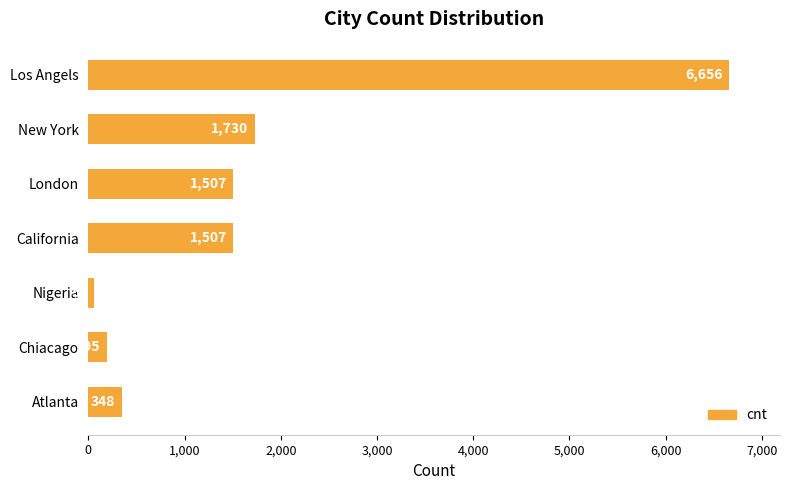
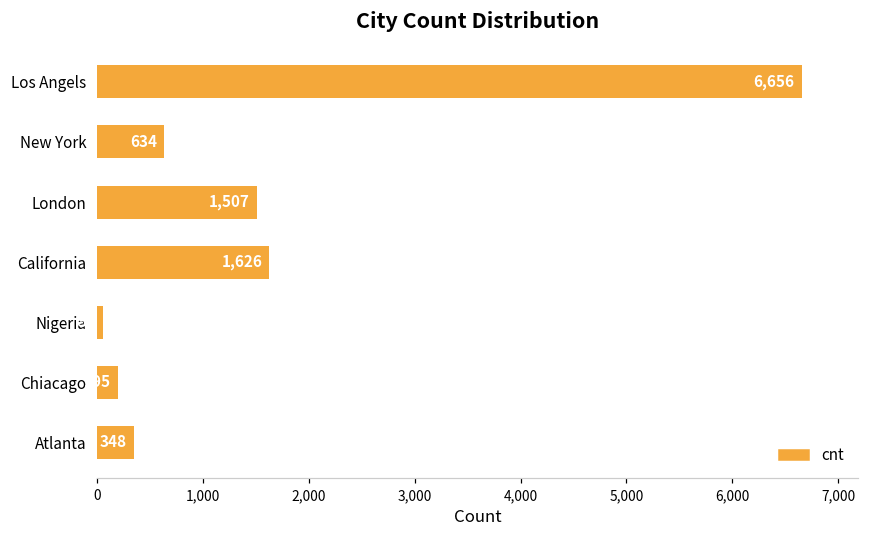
New York: 1,730 -> 634
California: 1,507 -> 1,626
